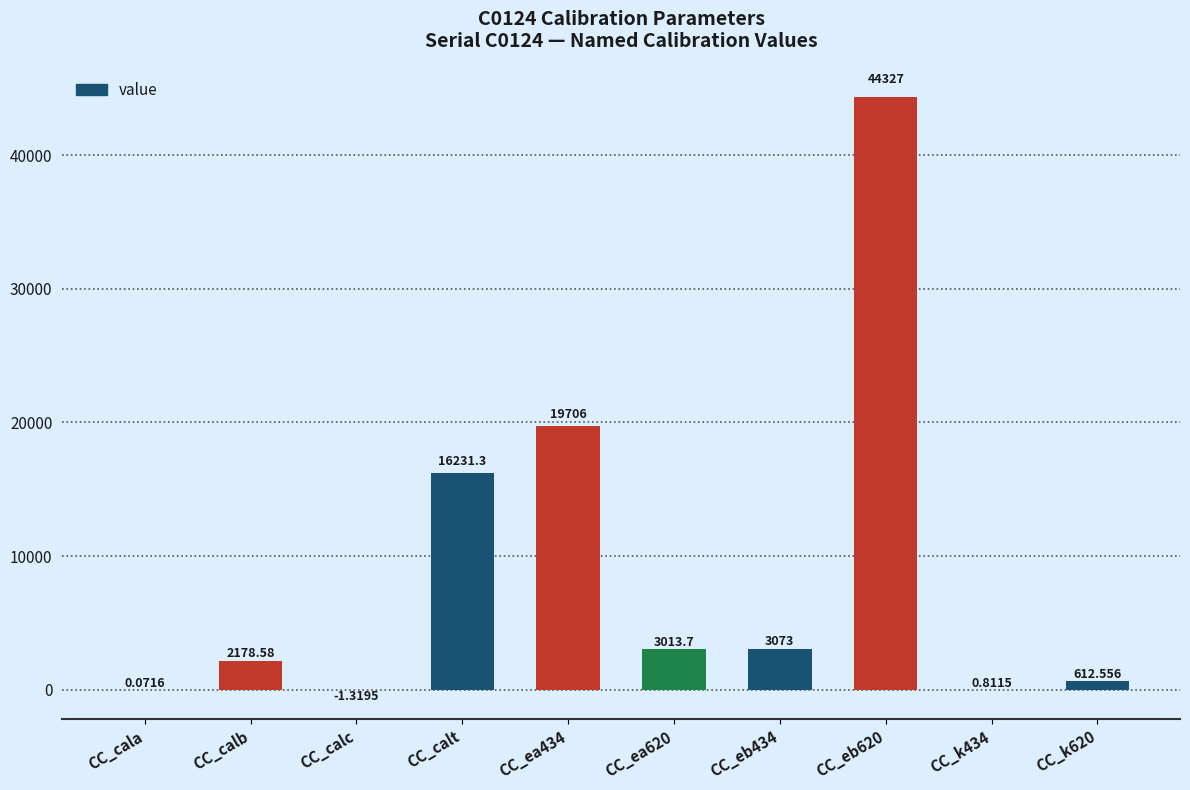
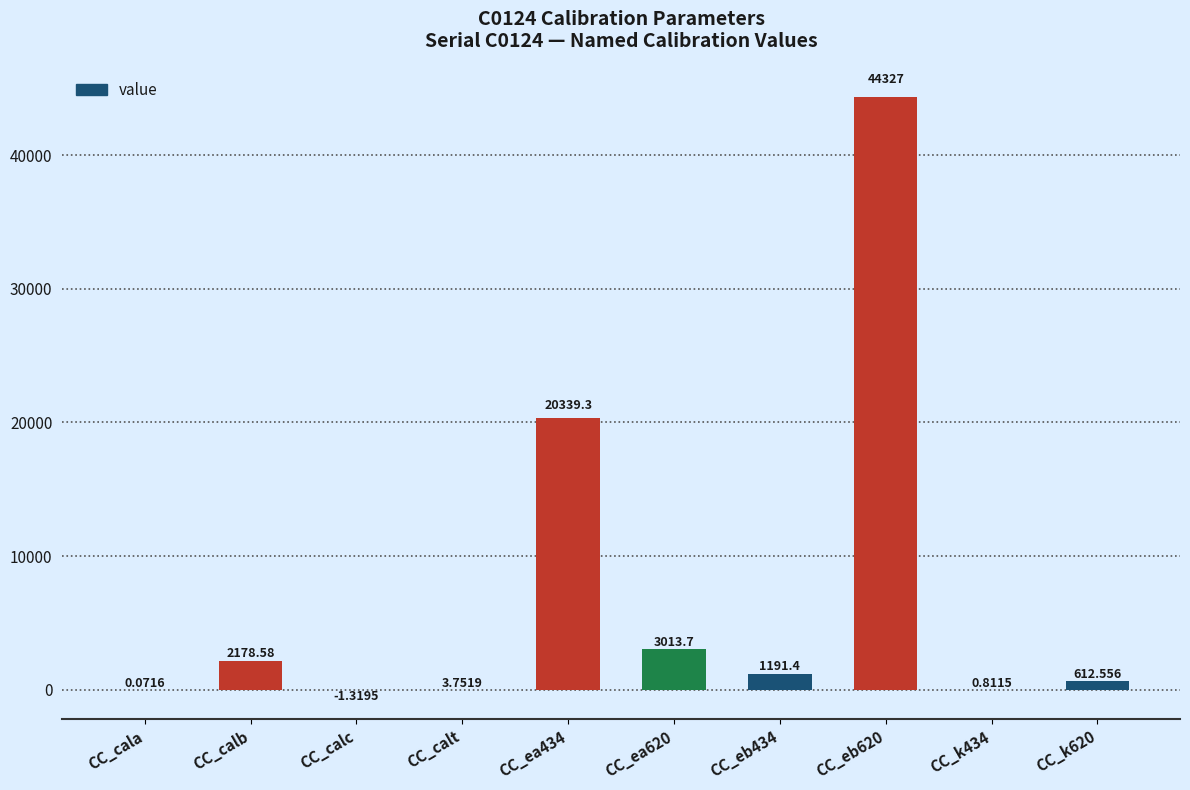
CC_calt: 16231.3 -> 3.7519
CC_ea434: 19706 -> 20339.3
CC_eb434: 3073 -> 1191.4
